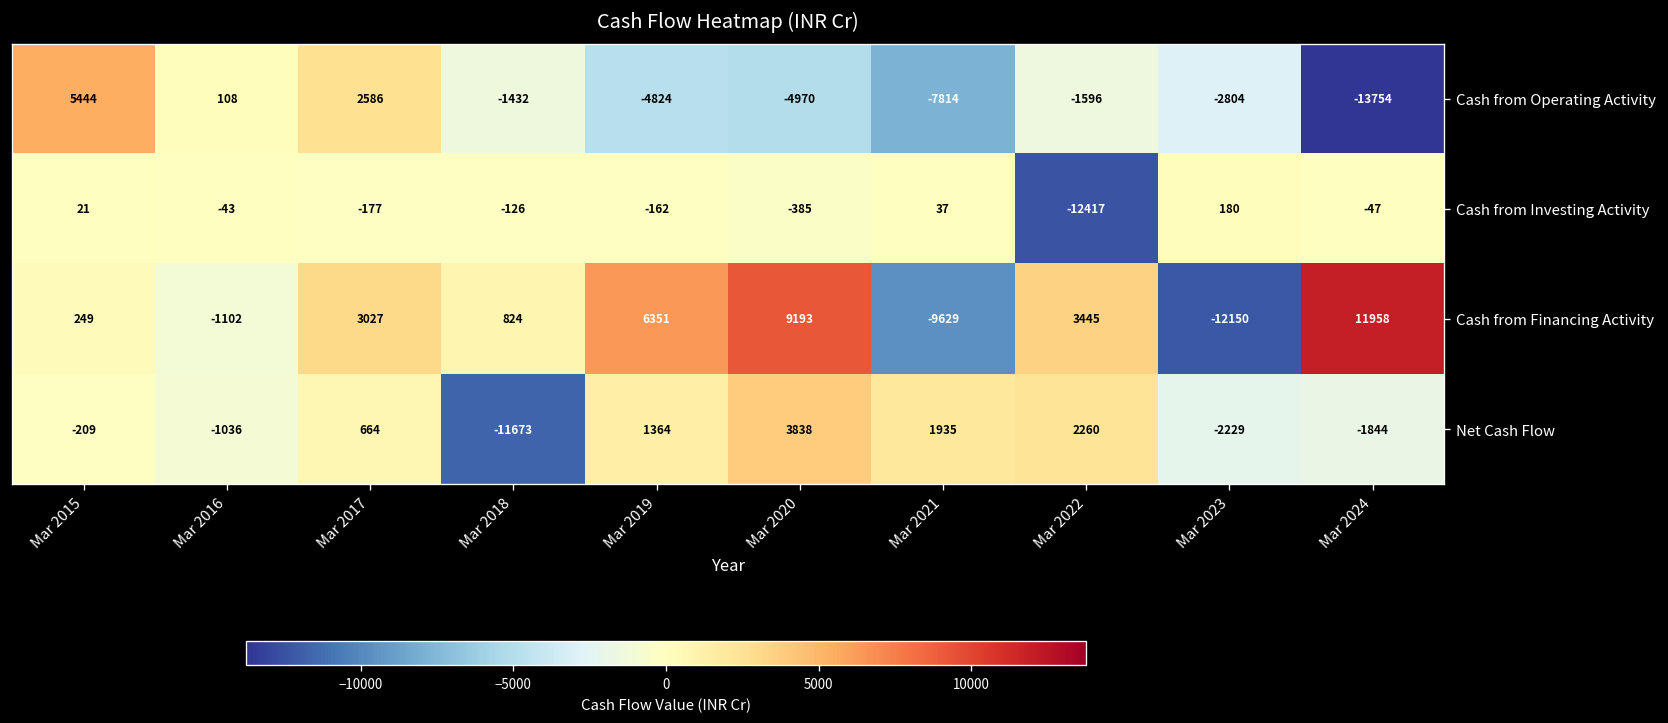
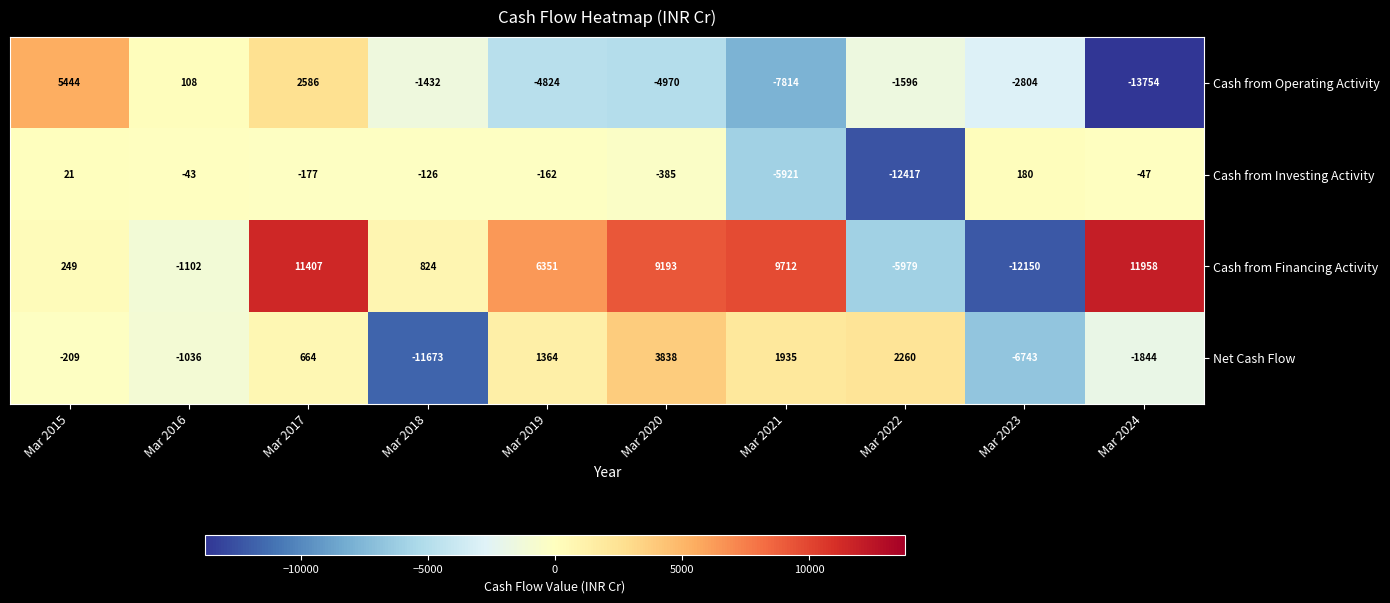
Cash from Investing Activity, Mar 2021: 37 -> -5921
Cash from Financing Activity, Mar 2017: 3027 -> 11407
Cash from Financing Activity, Mar 2021: -9629 -> 9712
Cash from Financing Activity, Mar 2022: 3445 -> -5979
Net Cash Flow, Mar 2023: -2229 -> -6743
